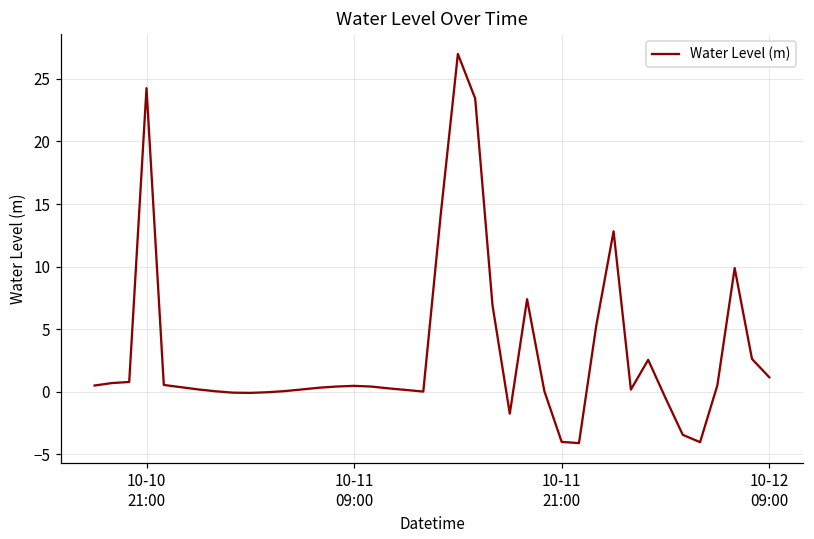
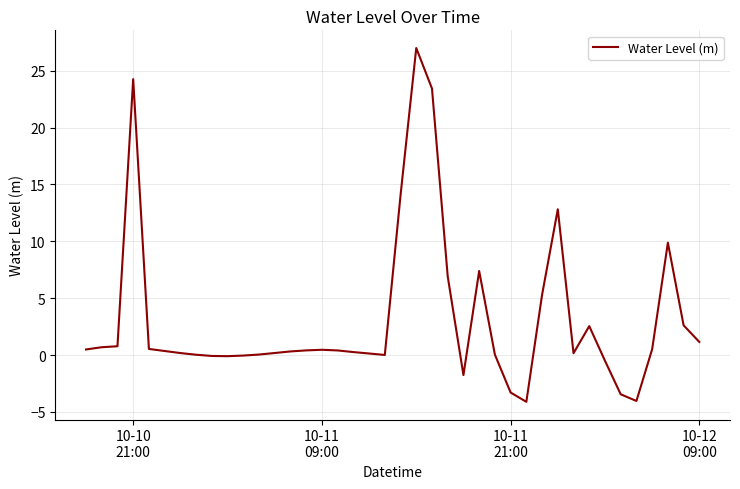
10-11 21:00: -4.0 -> -3.3
